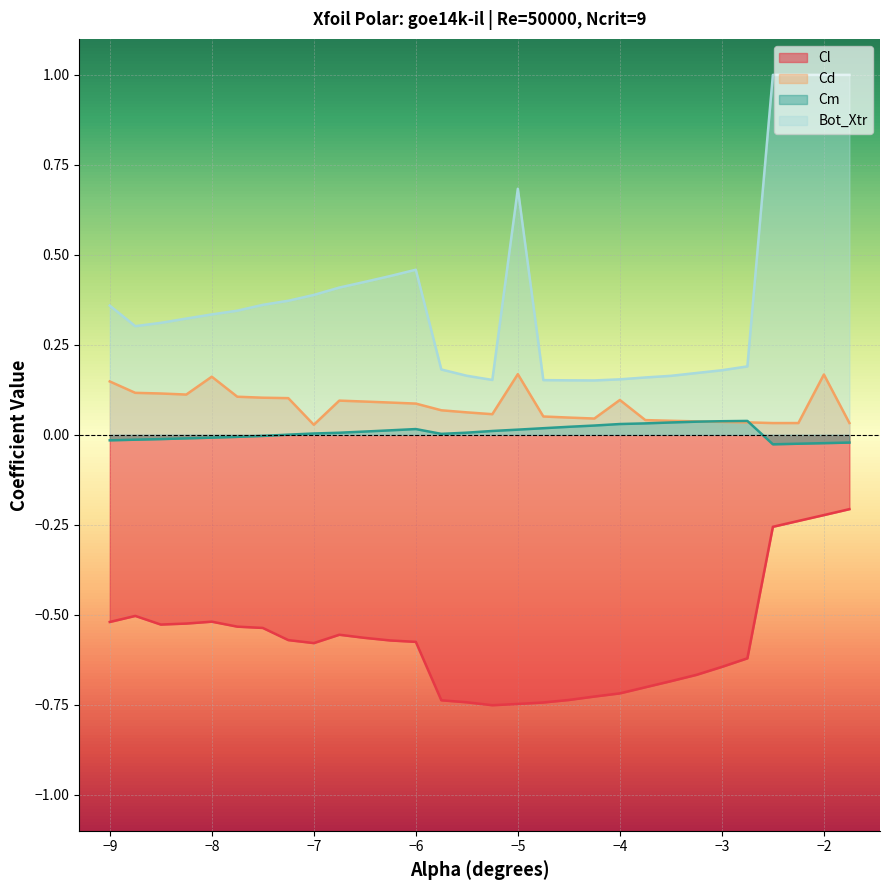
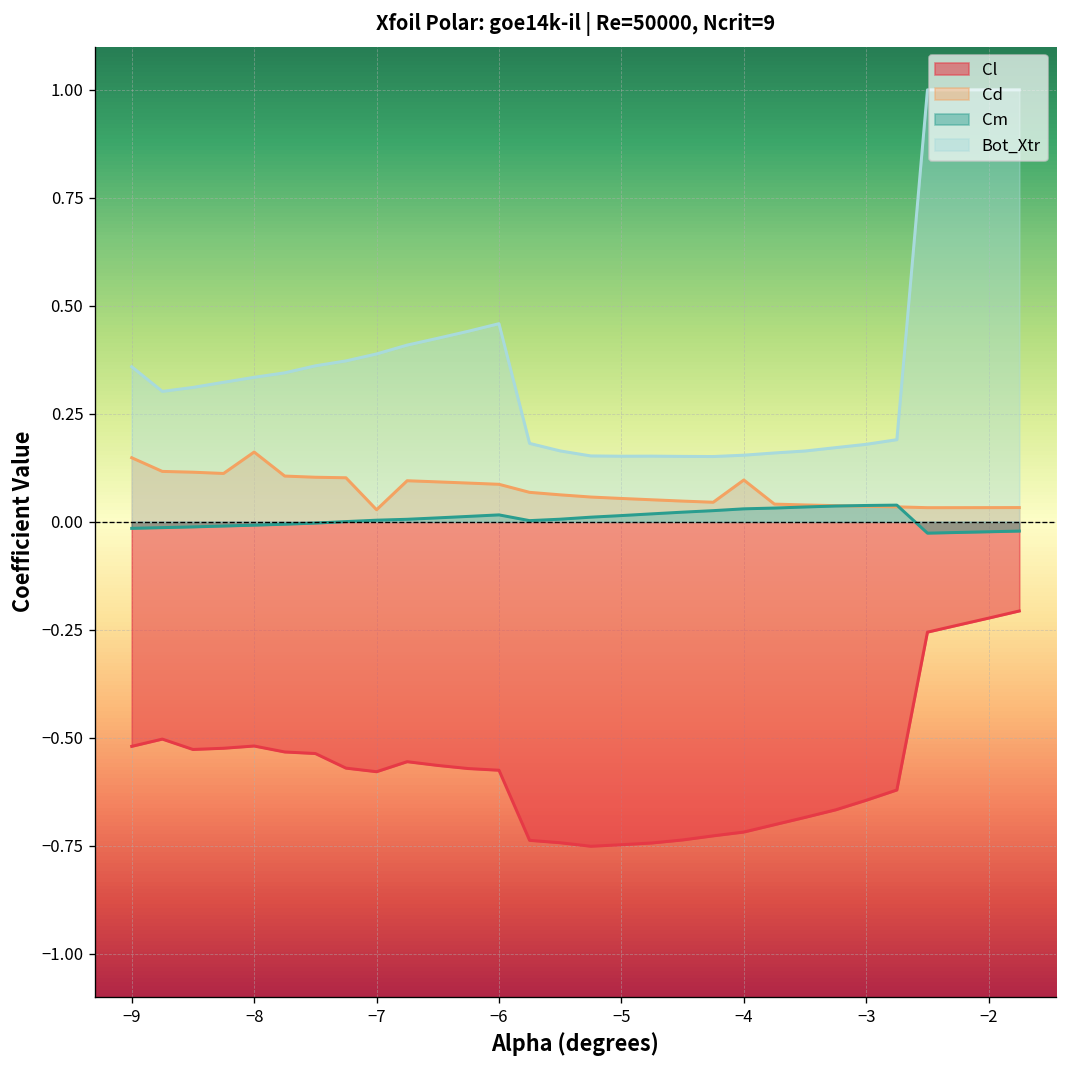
Cd, −5: 0.17 -> 0.05
Bot_Xtr, −5: 0.68 -> 0.15
Cd, −2: 0.17 -> 0.03
